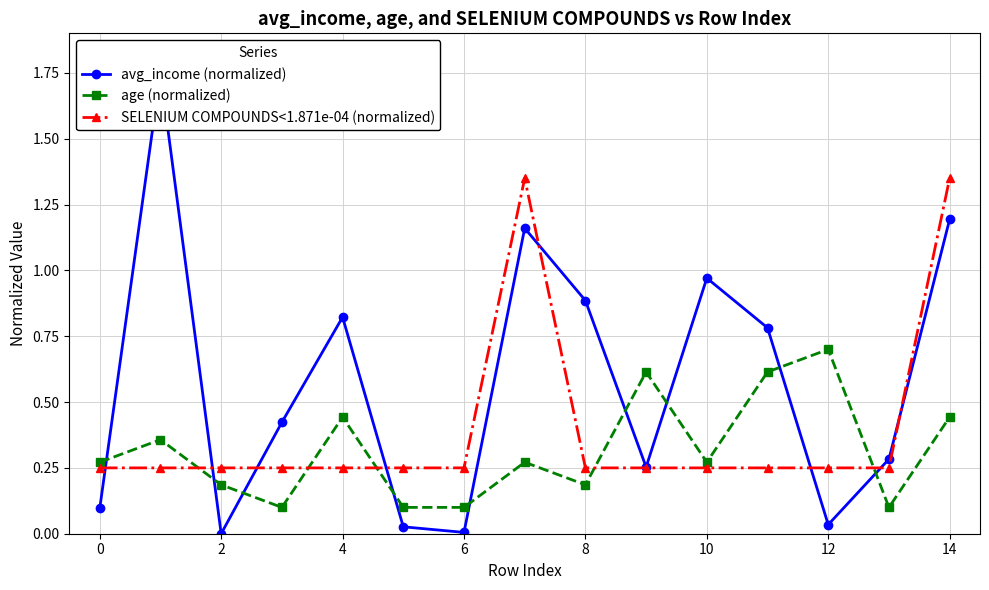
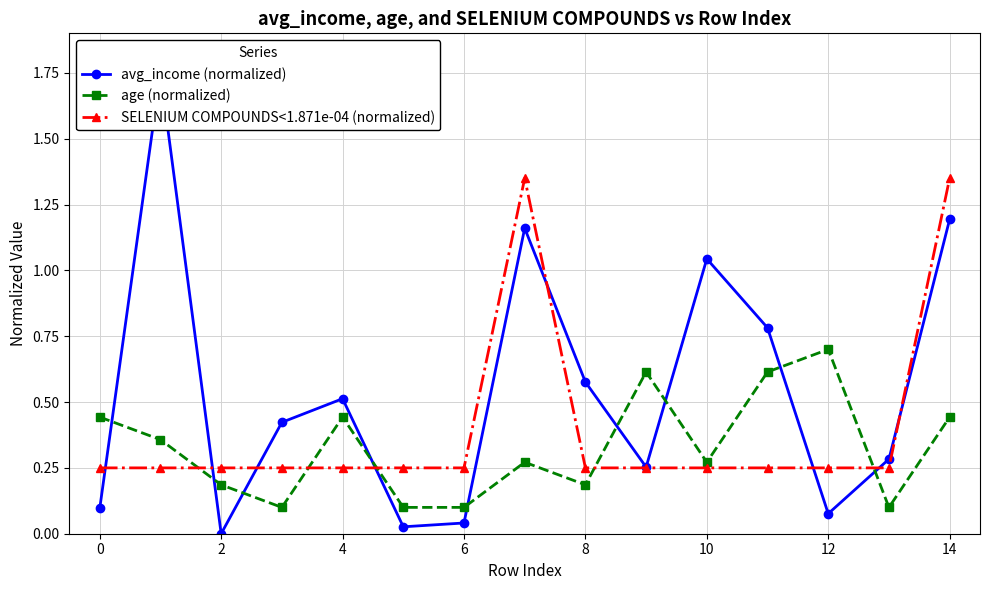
age (normalized), 0: 0.27 -> 0.44
avg_income (normalized), 4: 0.82 -> 0.51
avg_income (normalized), 6: 0.00 -> 0.04
avg_income (normalized), 8: 0.89 -> 0.58
avg_income (normalized), 10: 0.97 -> 1.04
avg_income (normalized), 12: 0.03 -> 0.08
